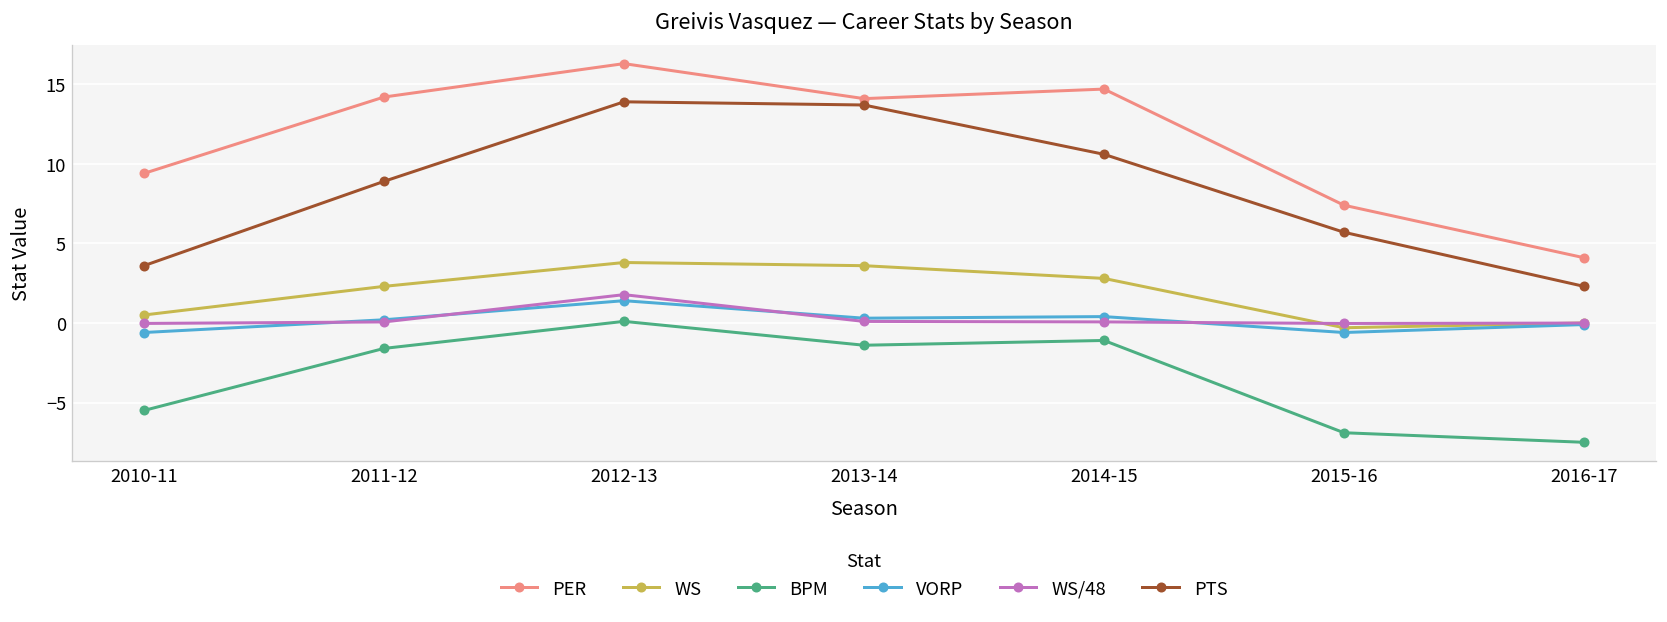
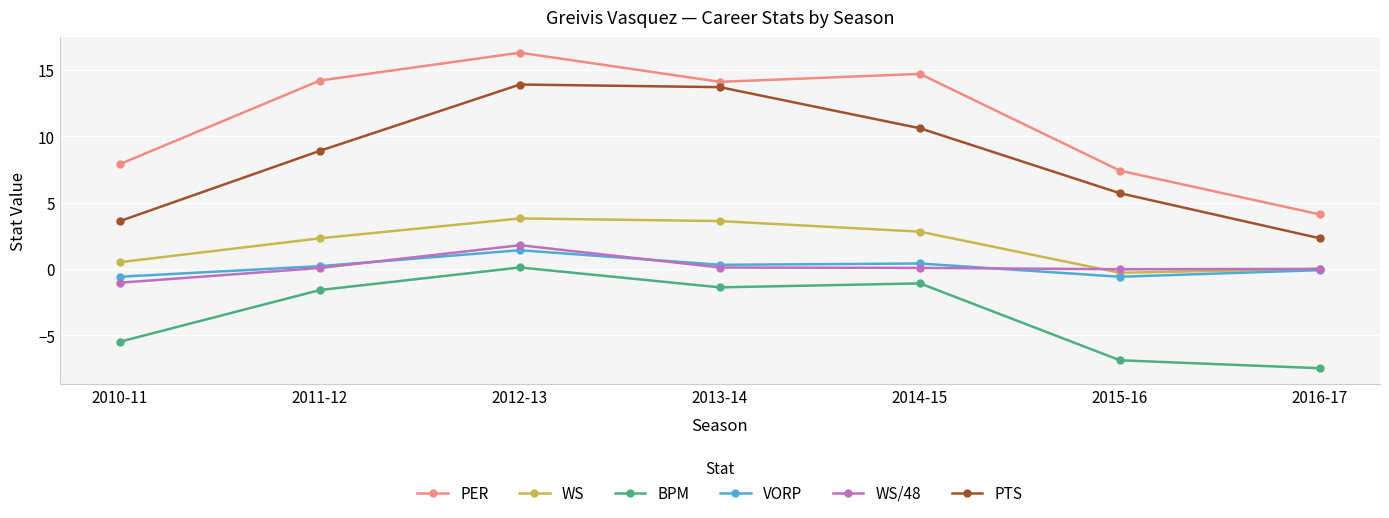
PER, 2010-11: 9.4 -> 7.9
WS/48, 2010-11: 0.0 -> -1.1
